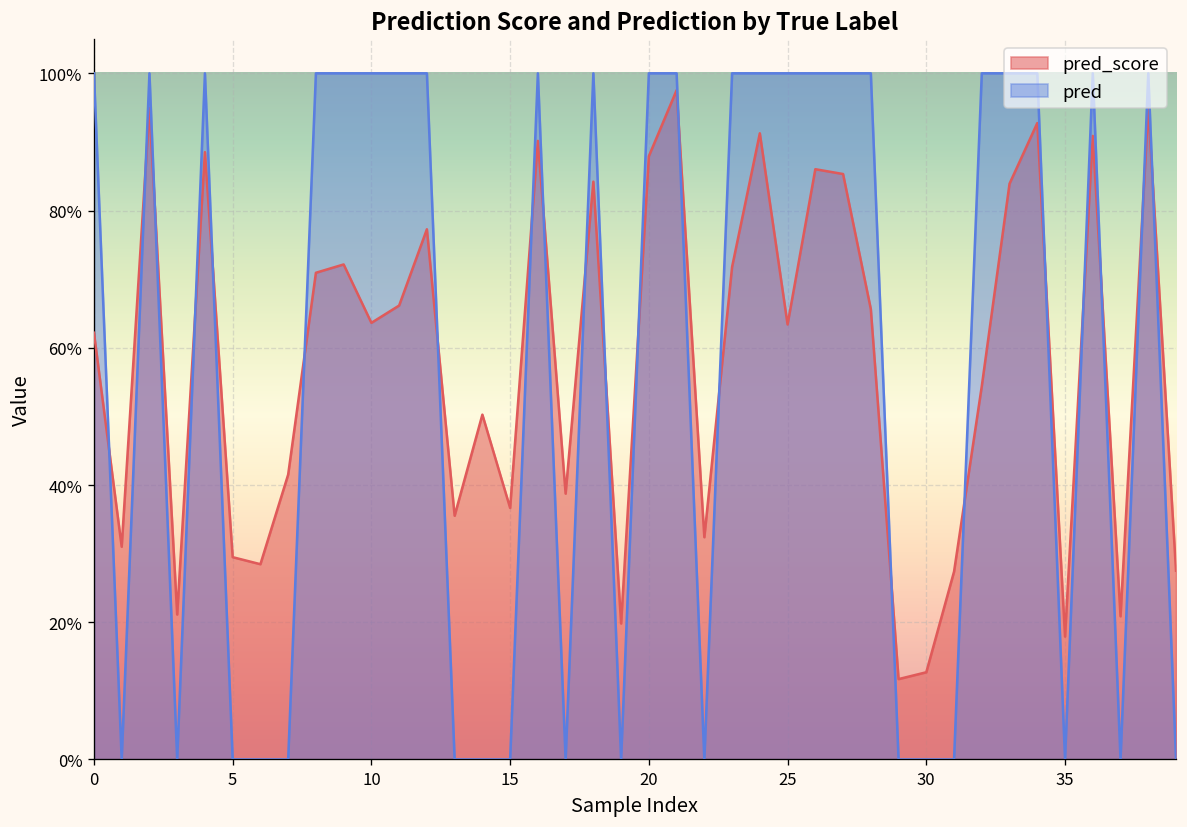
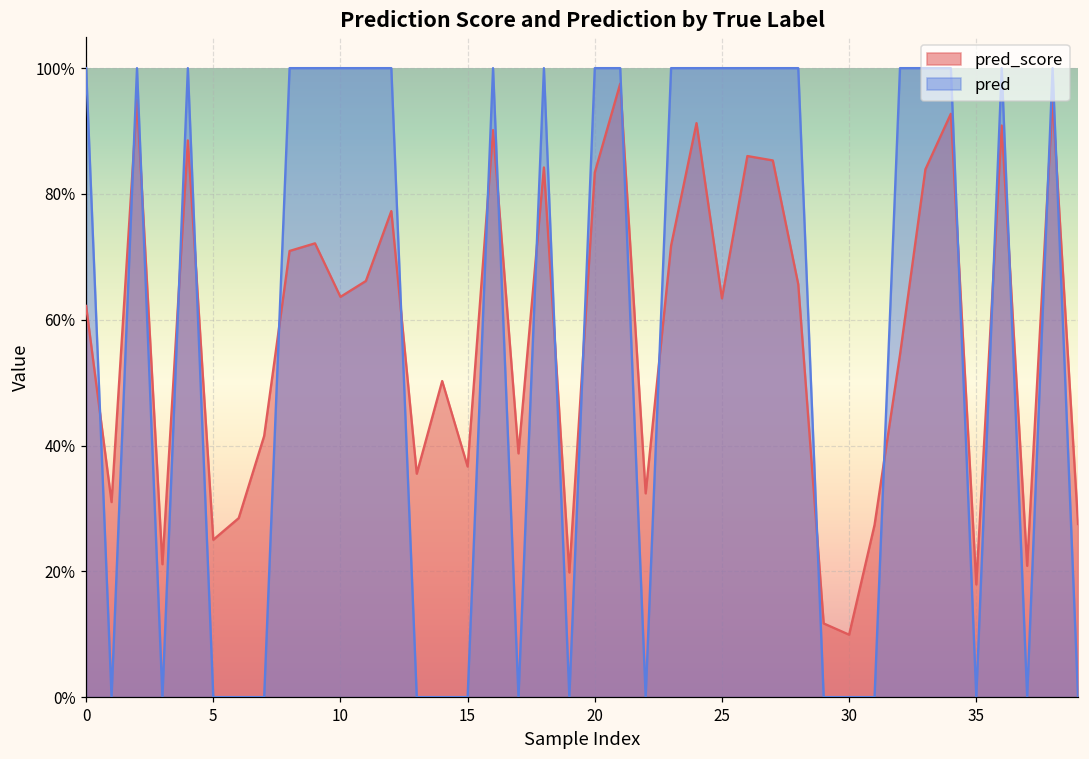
pred_score, 5: 29% -> 25%
pred_score, 20: 88% -> 83%
pred_score, 30: 13% -> 10%
